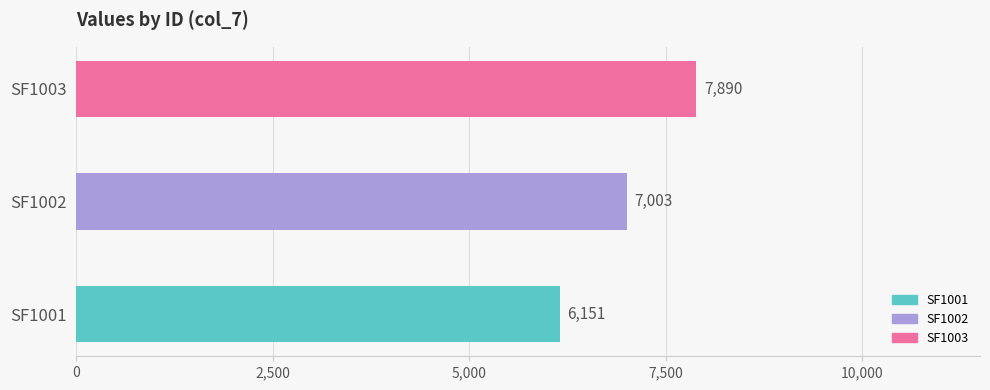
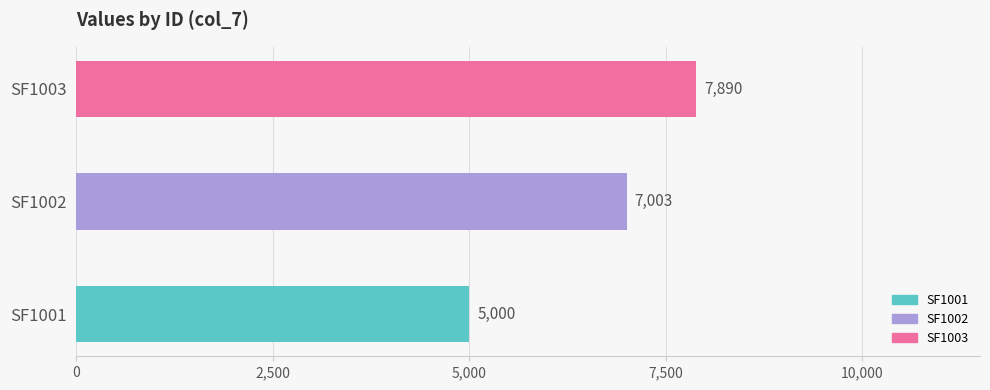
SF1001: 6,151 -> 5,000
